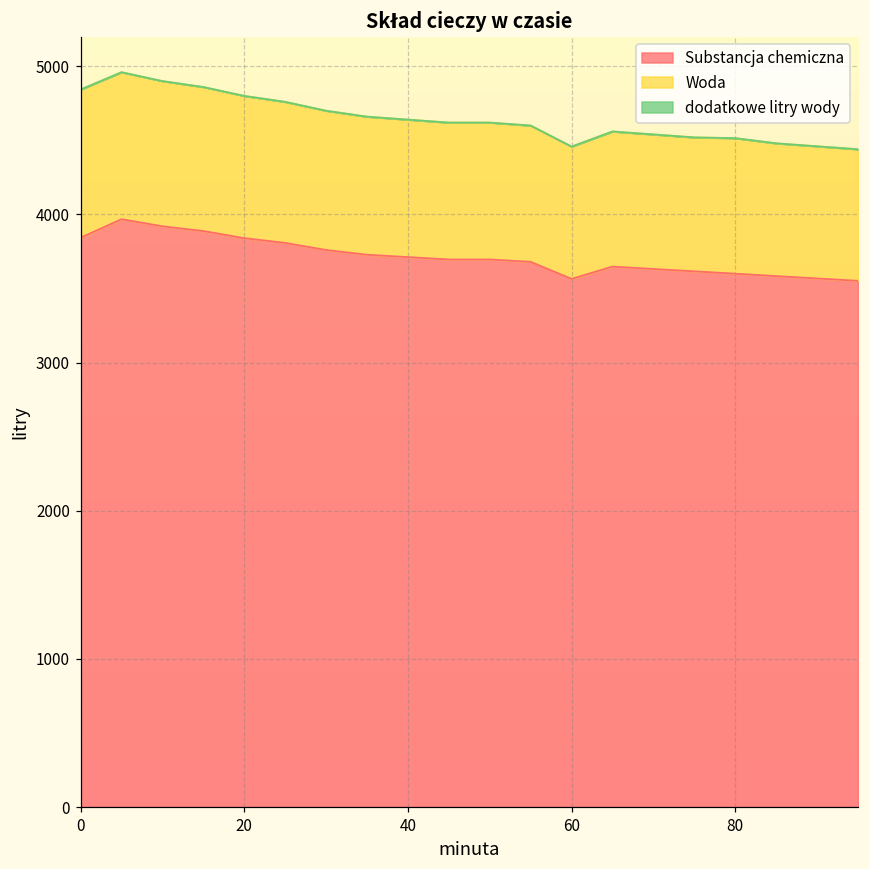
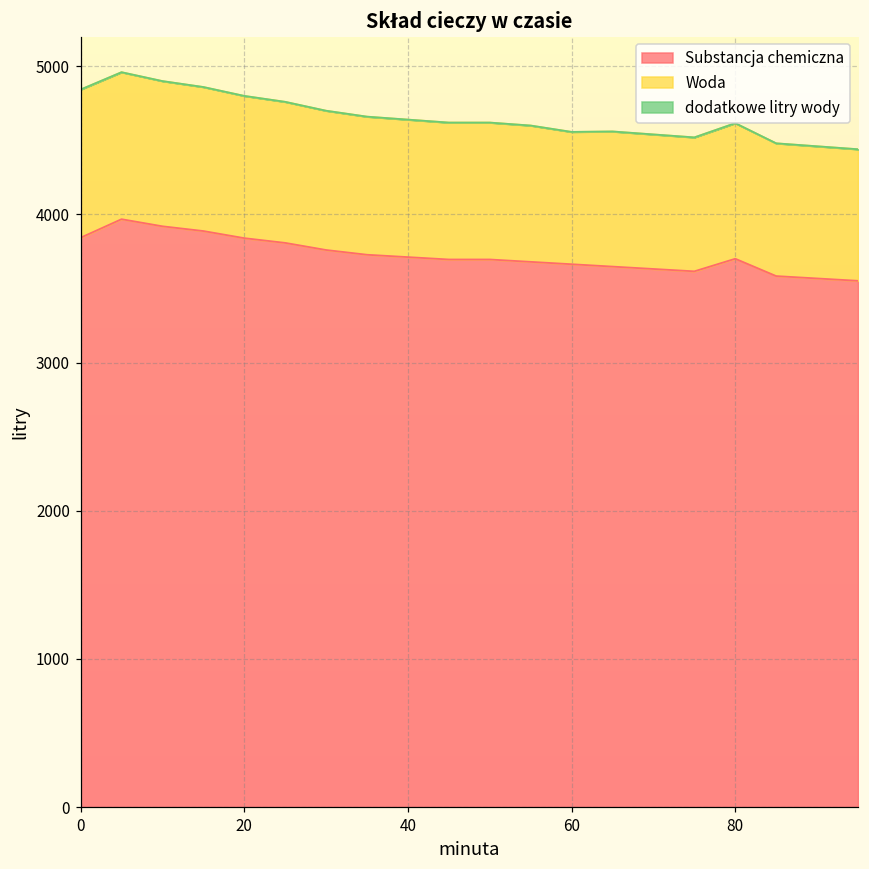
Substancja chemiczna, 60: 3570 -> 3660
Substancja chemiczna, 80: 3600 -> 3700
